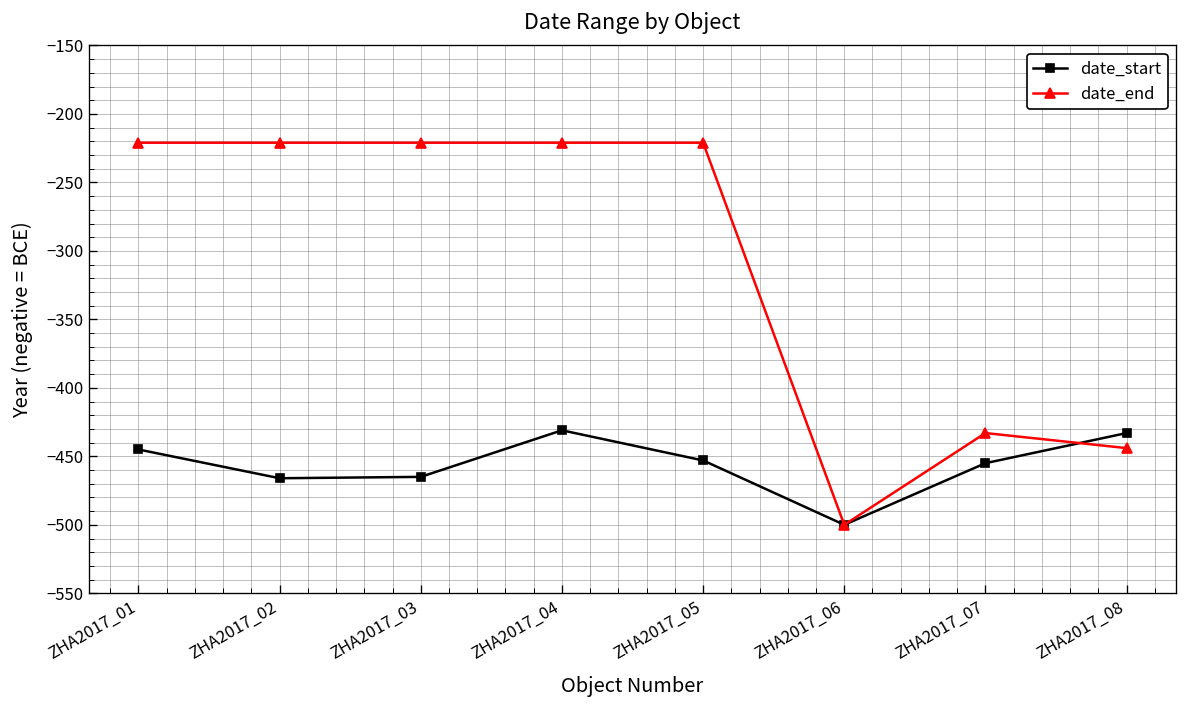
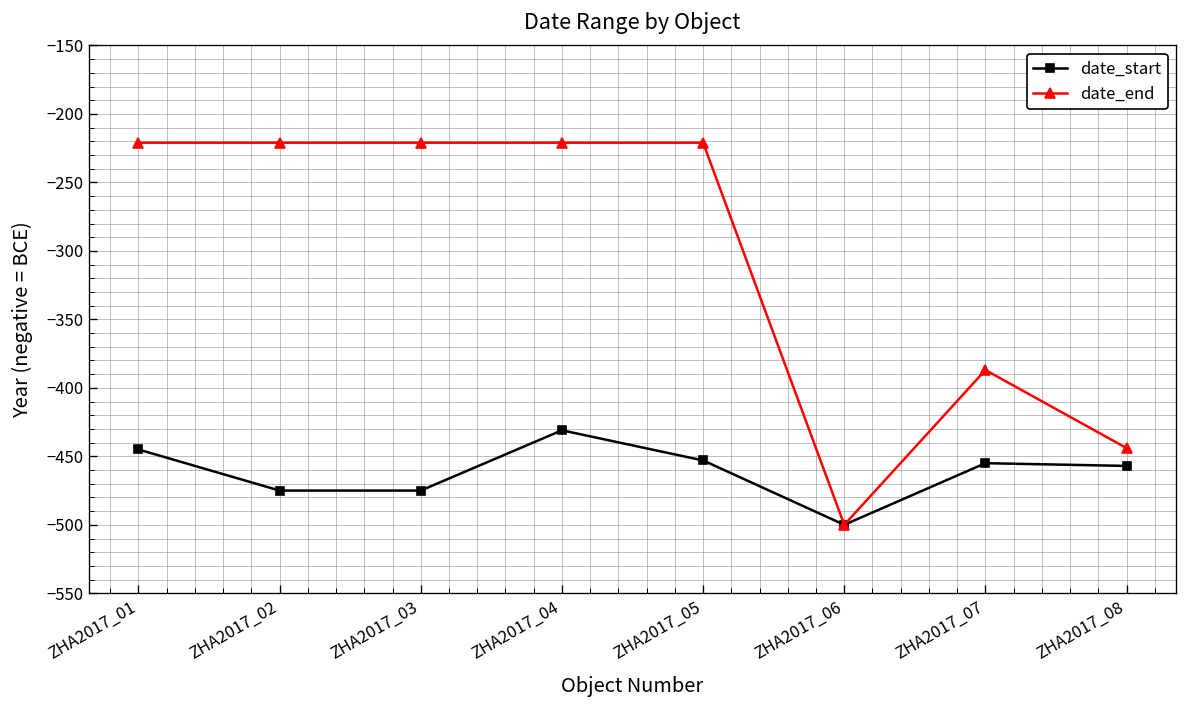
date_start, ZHA2017_02: -466 -> -475
date_start, ZHA2017_03: -465 -> -475
date_end, ZHA2017_07: -433 -> -387
date_start, ZHA2017_08: -433 -> -457
